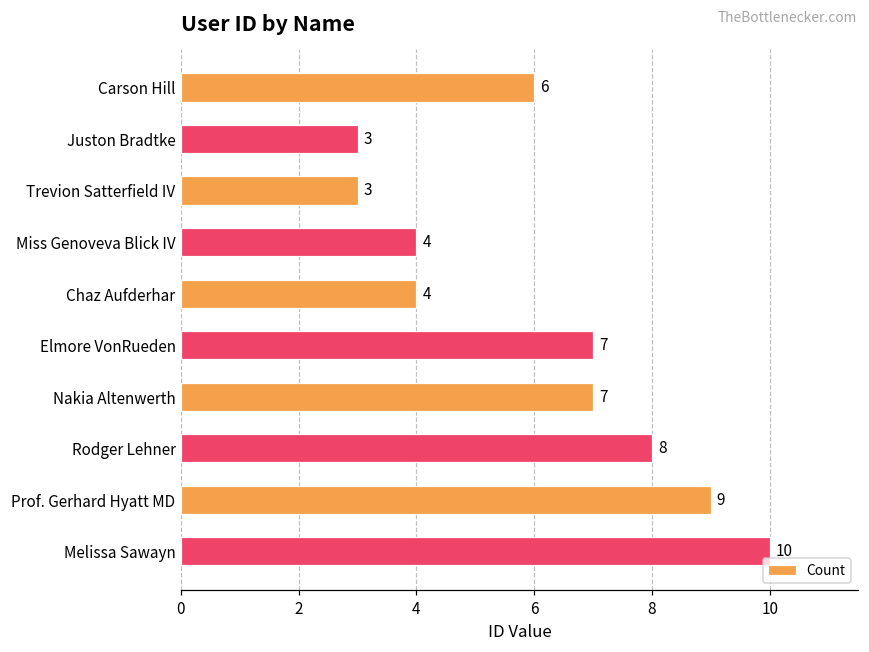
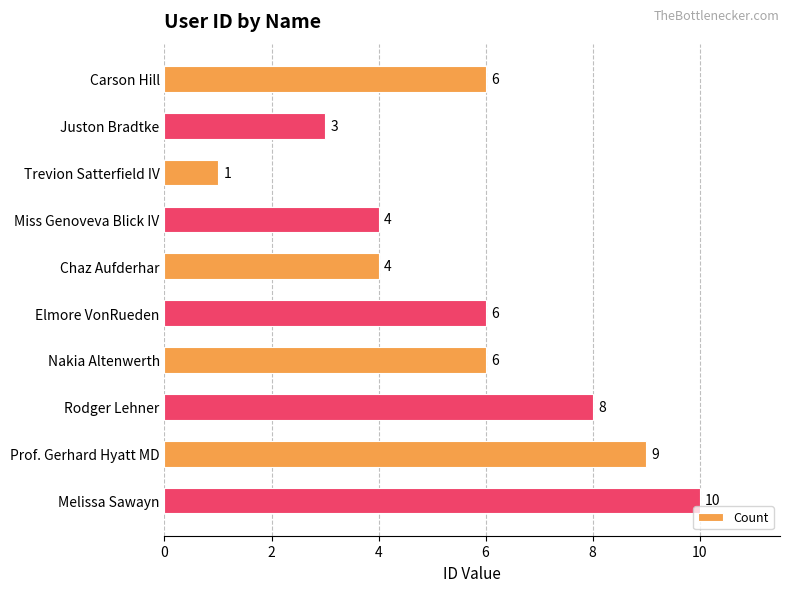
Trevion Satterfield IV: 3 -> 1
Elmore VonRueden: 7 -> 6
Nakia Altenwerth: 7 -> 6
